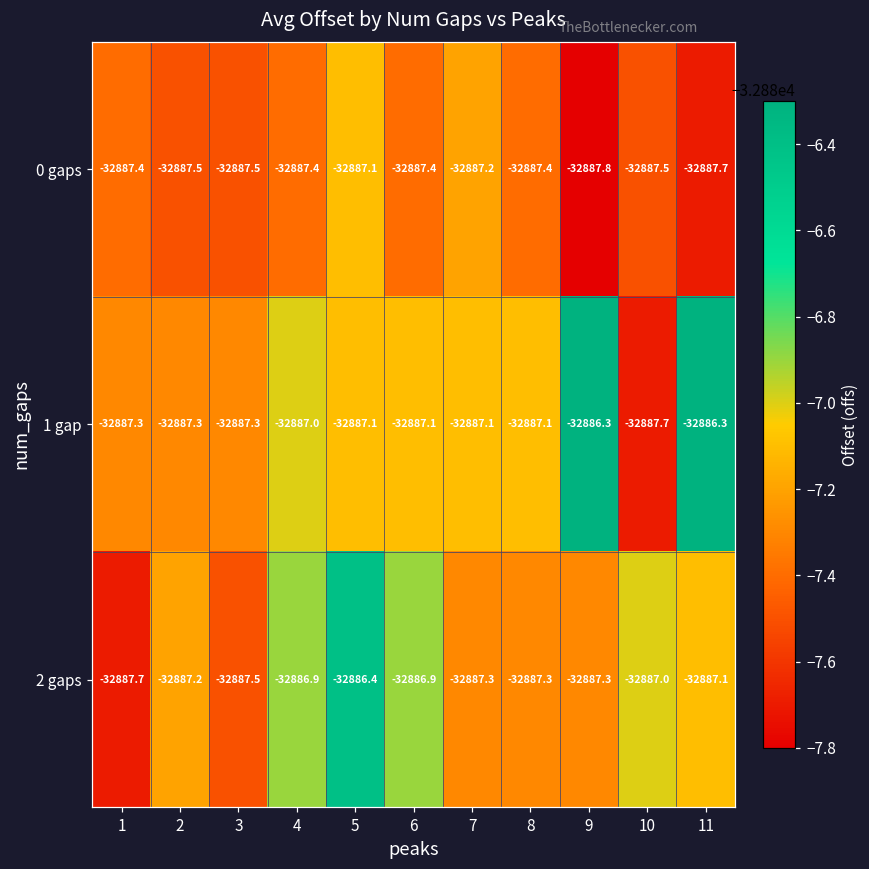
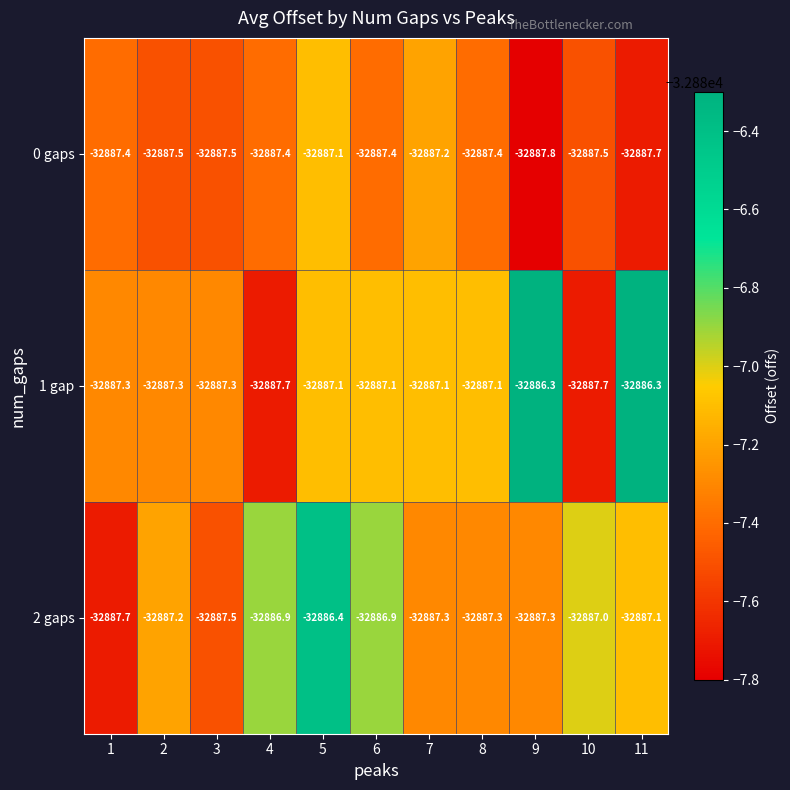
1 gap, 4: -32887.0 -> -32887.7
